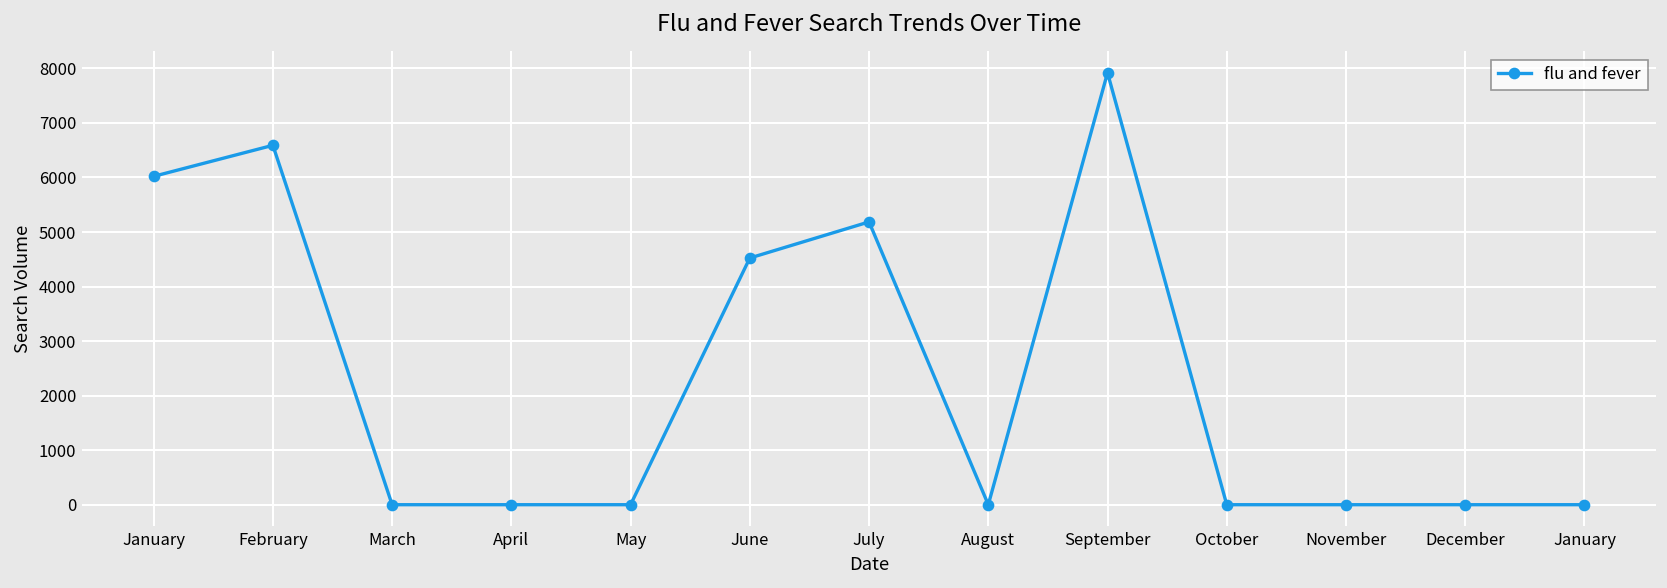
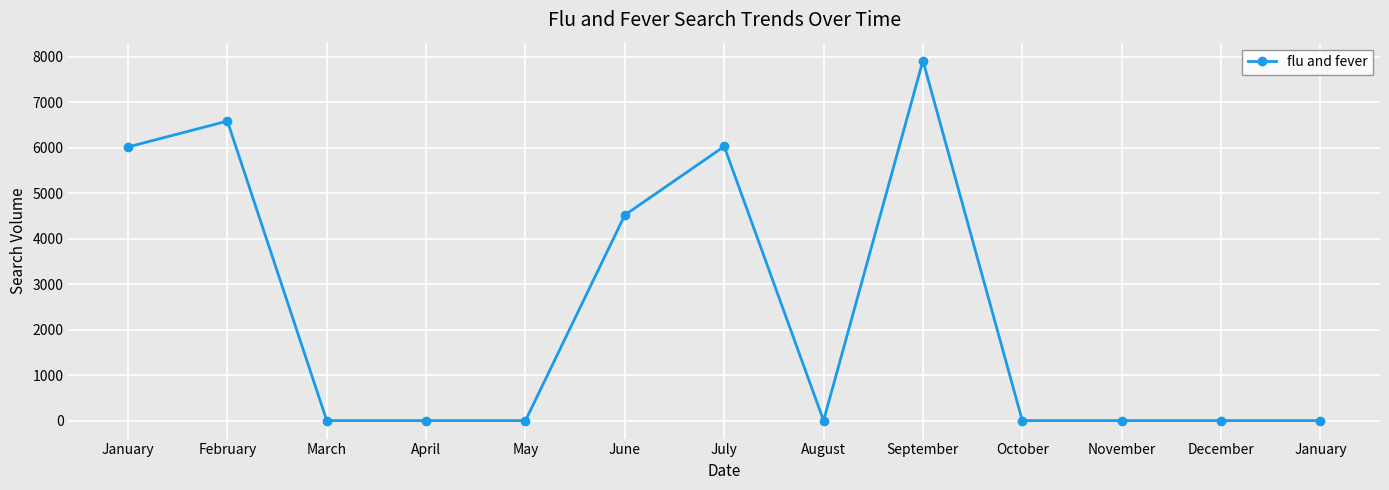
July: 5200 -> 6000
